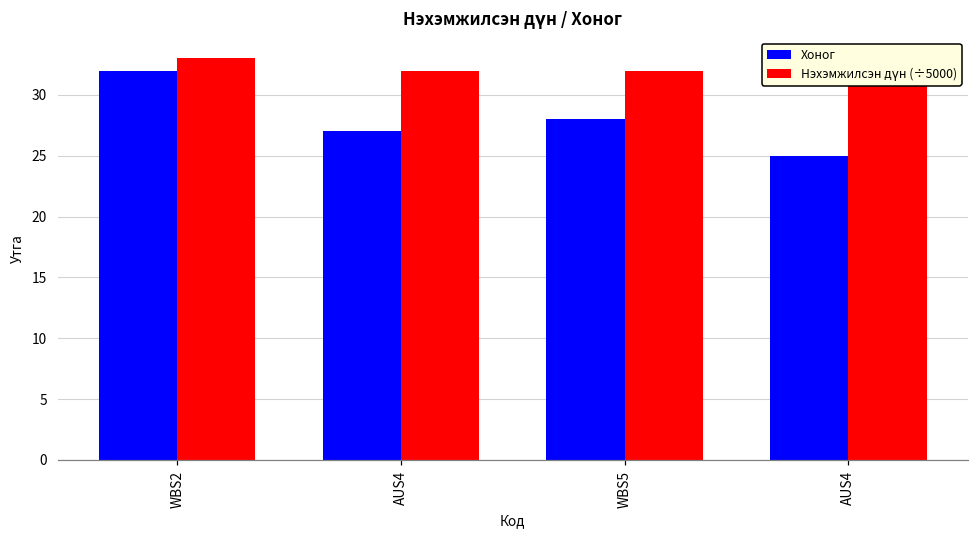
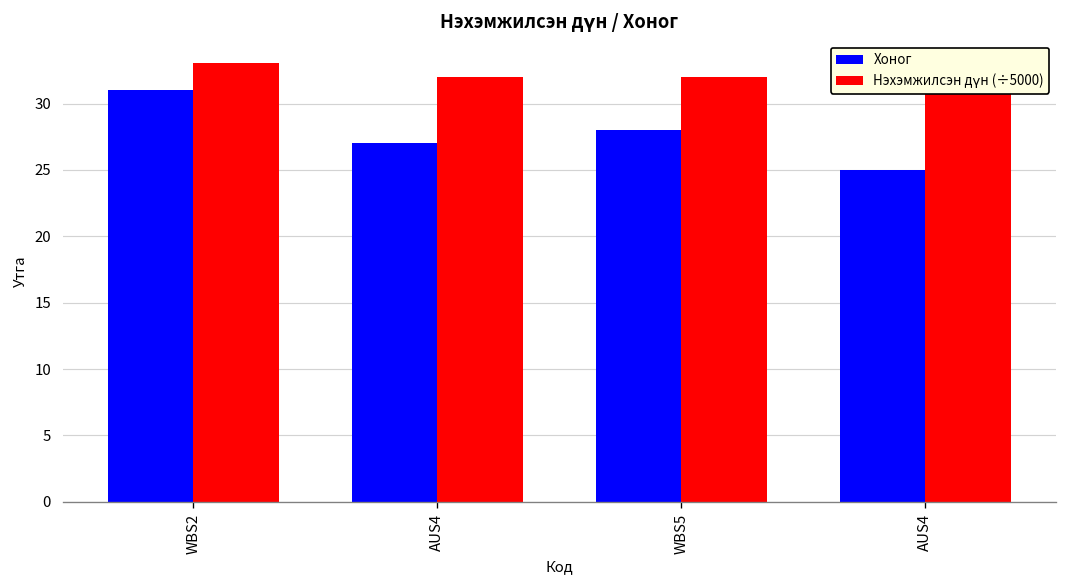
Хоног, WBS2: 32 -> 31
